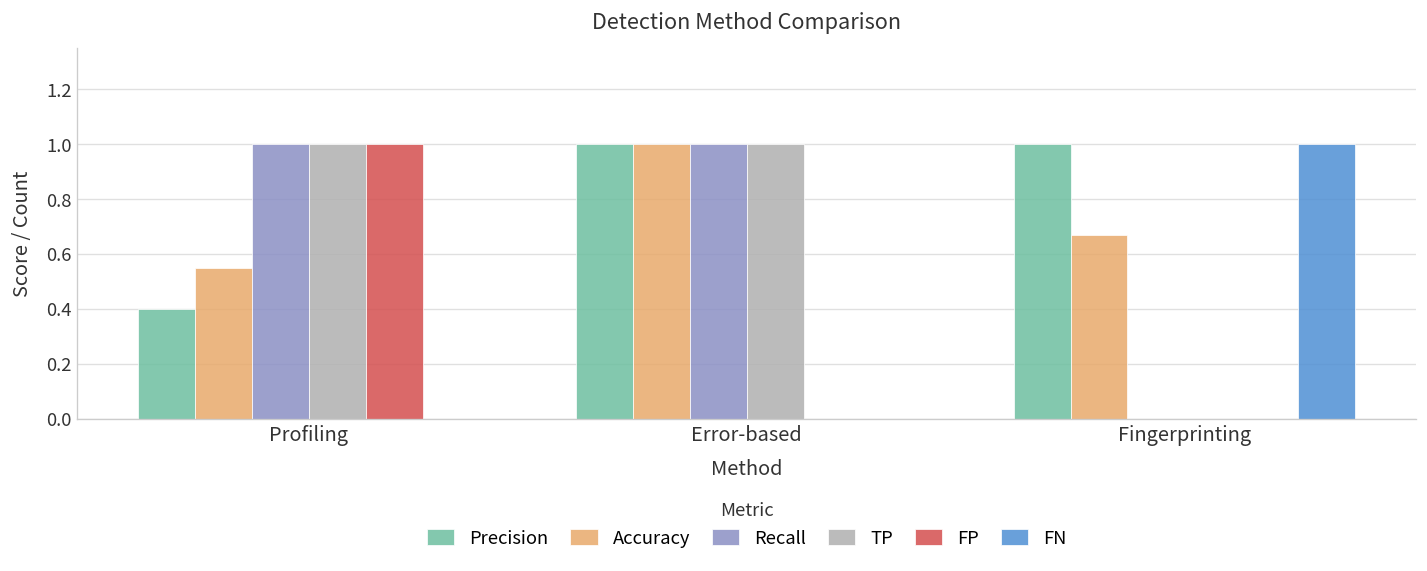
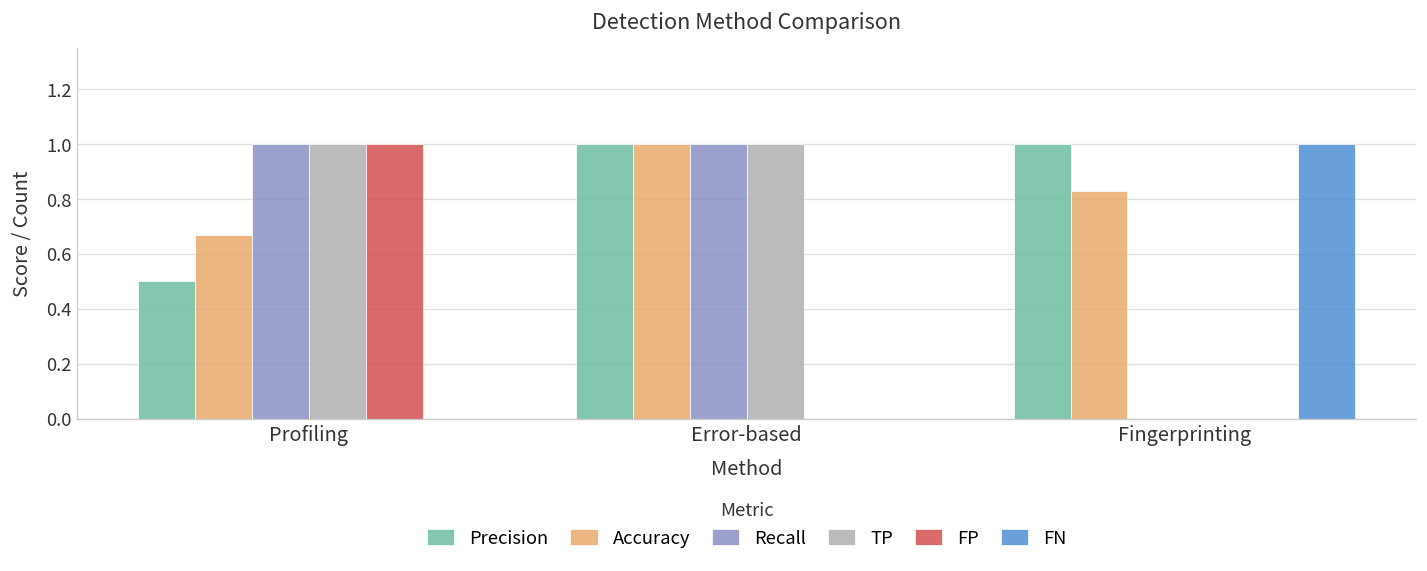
Precision, Profiling: 0.4 -> 0.5
Accuracy, Profiling: 0.55 -> 0.67
Accuracy, Fingerprinting: 0.67 -> 0.83
